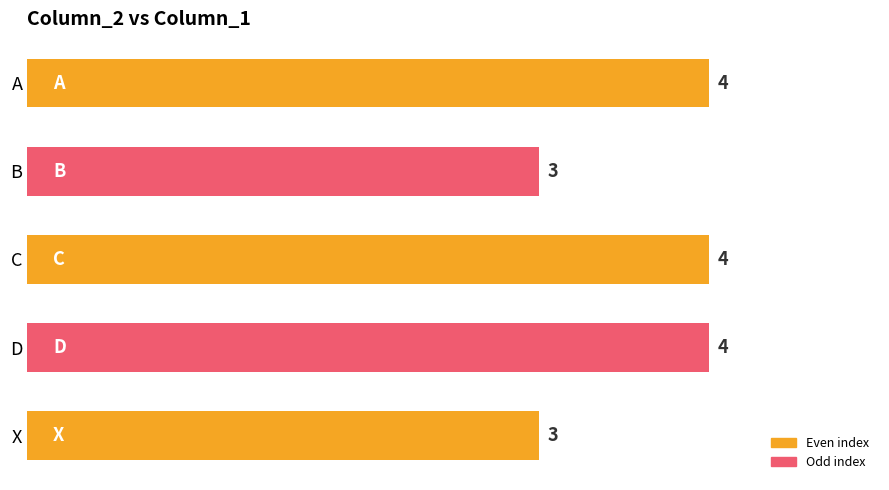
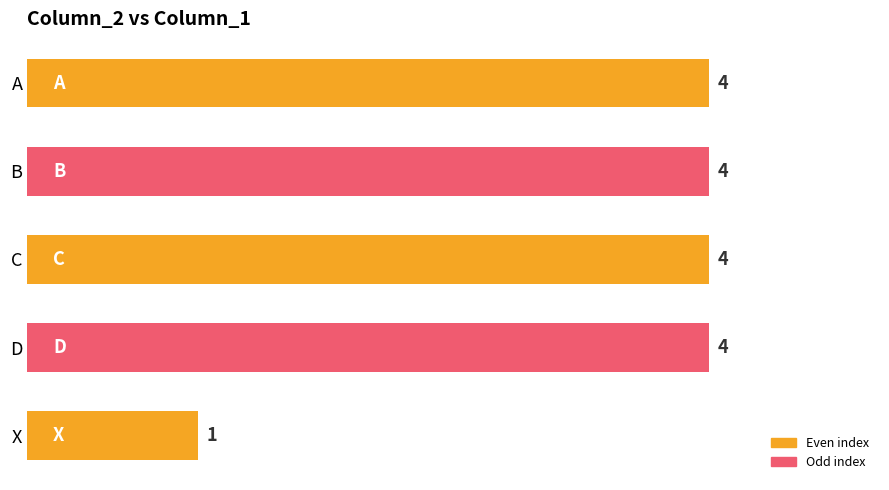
B: 3 -> 4
X: 3 -> 1
